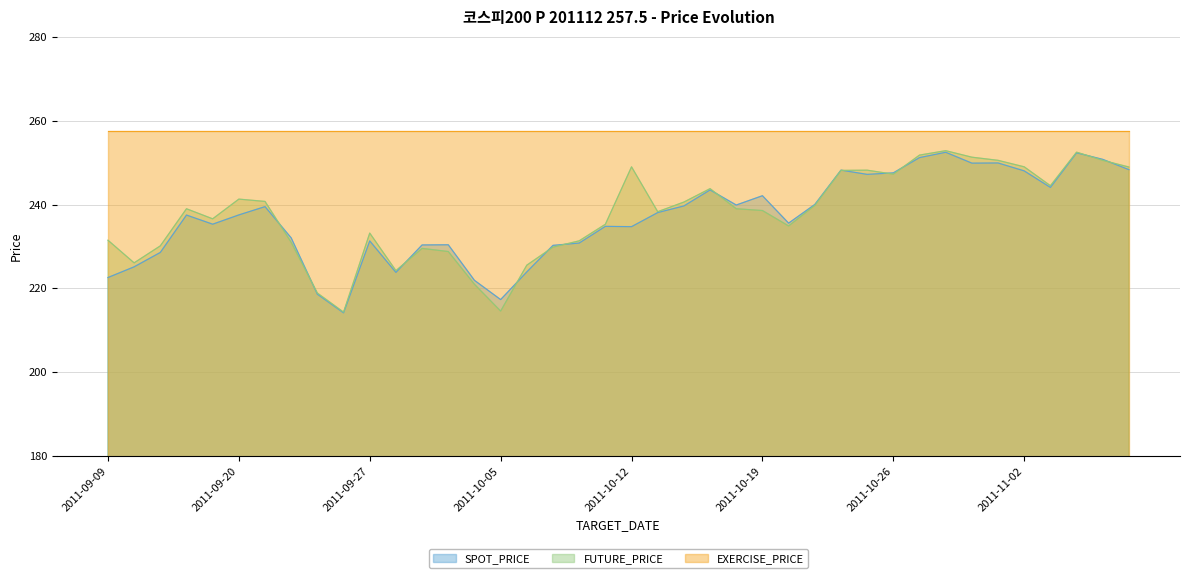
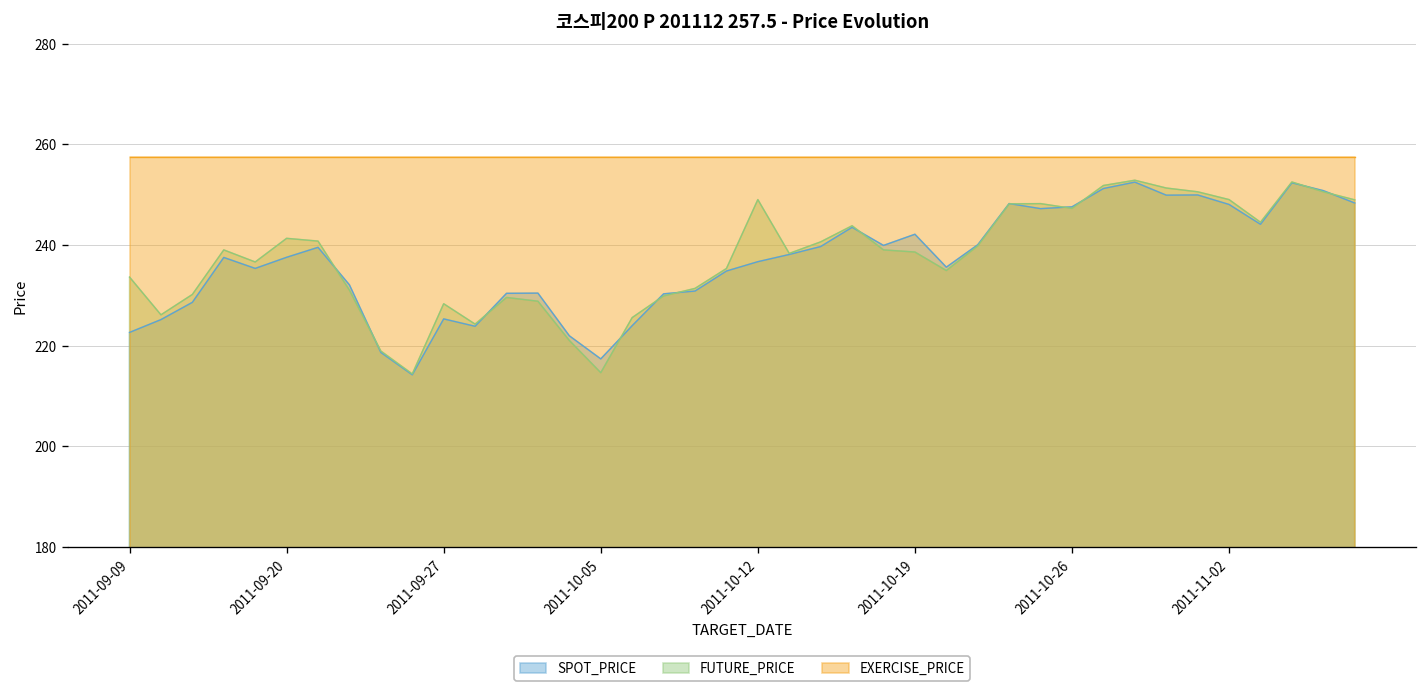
FUTURE_PRICE, 2011-09-09: 232 -> 234
SPOT_PRICE, 2011-09-27: 231 -> 225
FUTURE_PRICE, 2011-09-27: 233 -> 228
SPOT_PRICE, 2011-10-12: 235 -> 237
